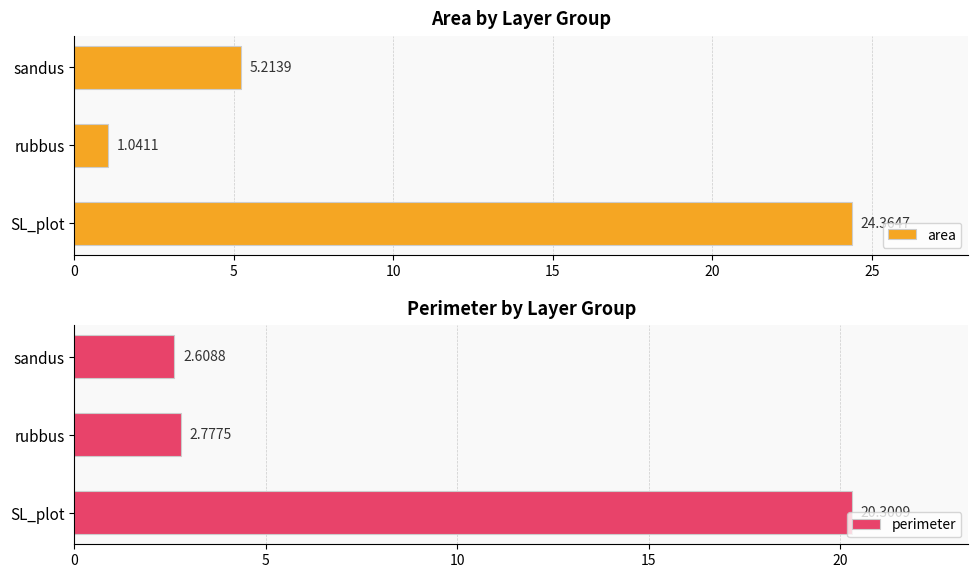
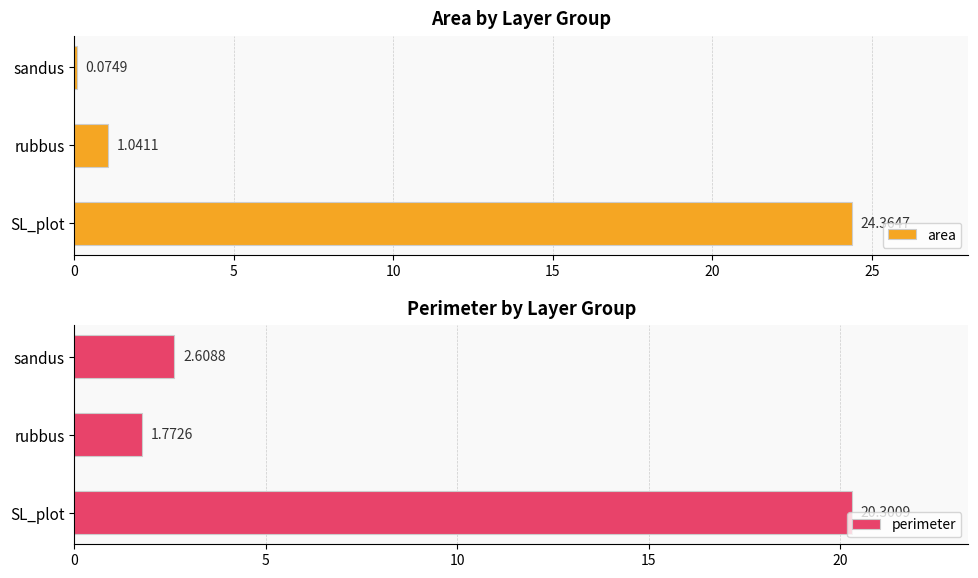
Area by Layer Group, sandus: 5.2139 -> 0.0749
Perimeter by Layer Group, rubbus: 2.7775 -> 1.7726
